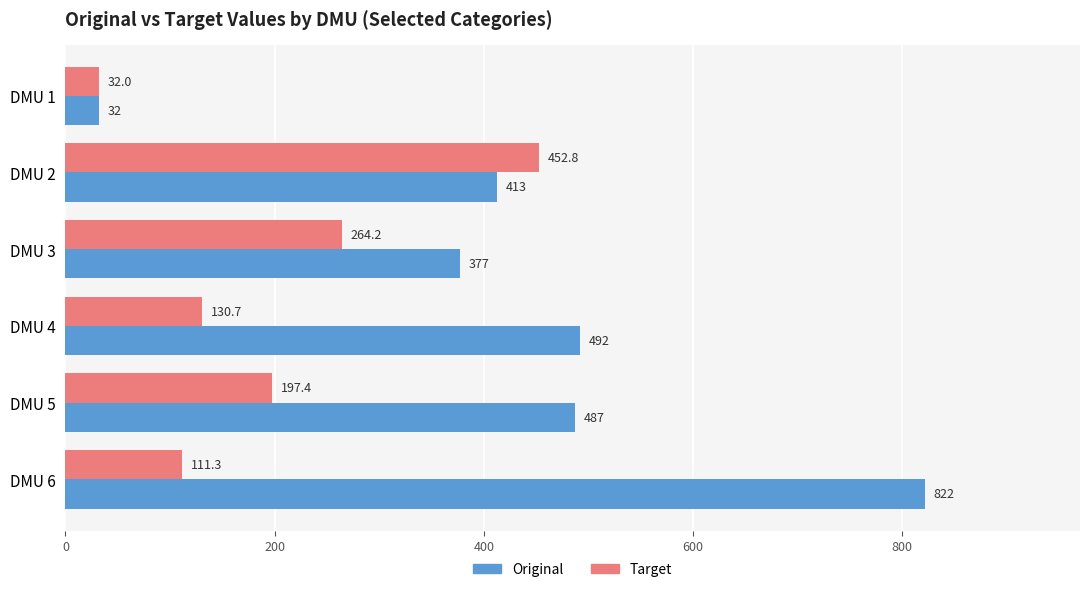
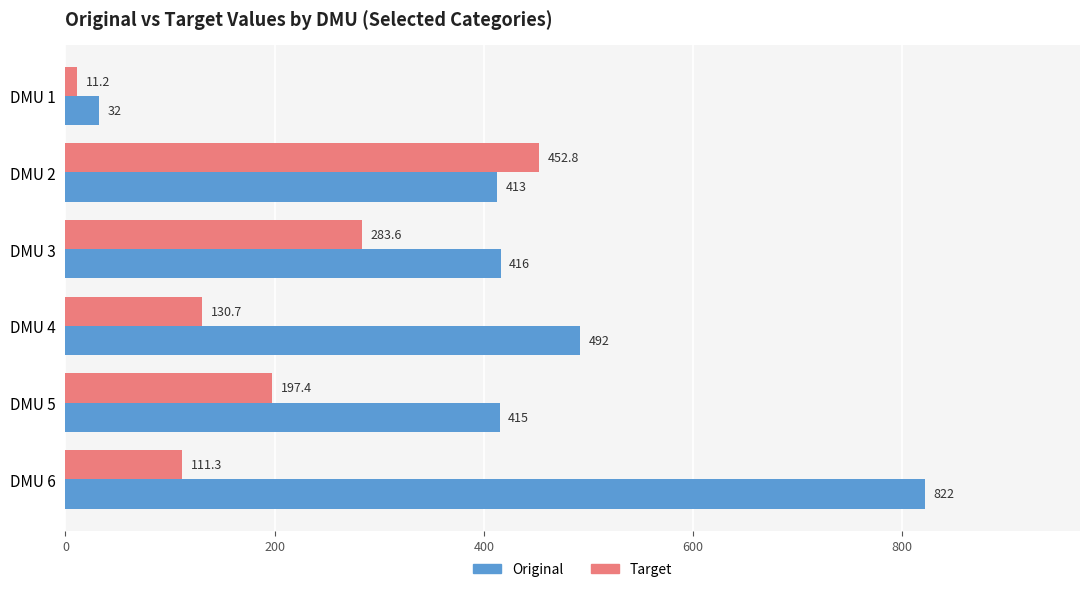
Target, DMU 1: 32.0 -> 11.2
Target, DMU 3: 264.2 -> 283.6
Original, DMU 3: 377 -> 416
Original, DMU 5: 487 -> 415
